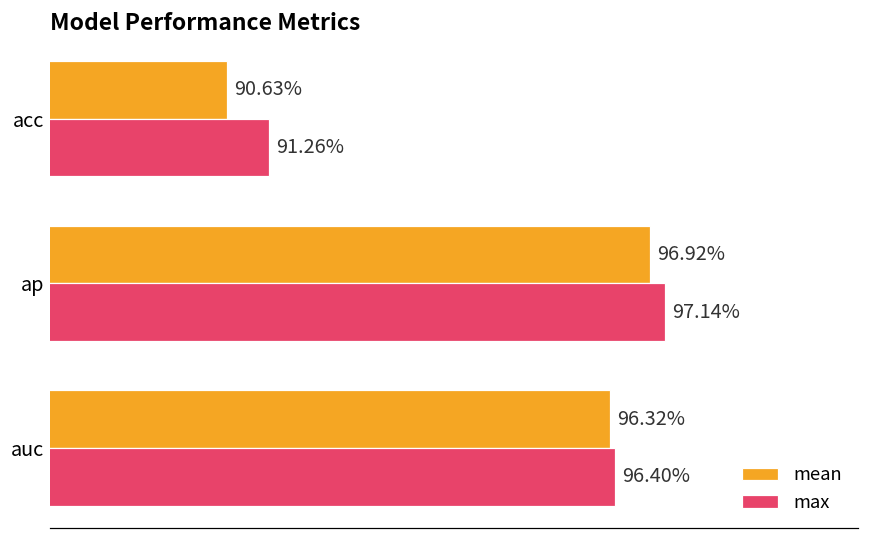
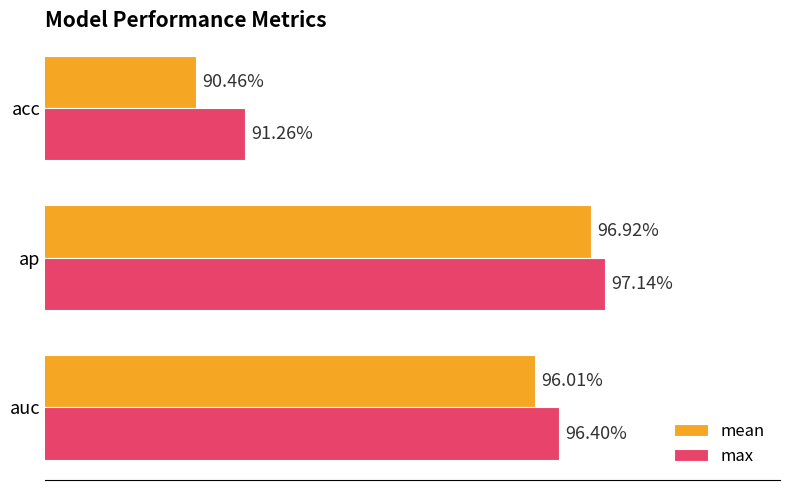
mean, acc: 90.63% -> 90.46%
mean, auc: 96.32% -> 96.01%
